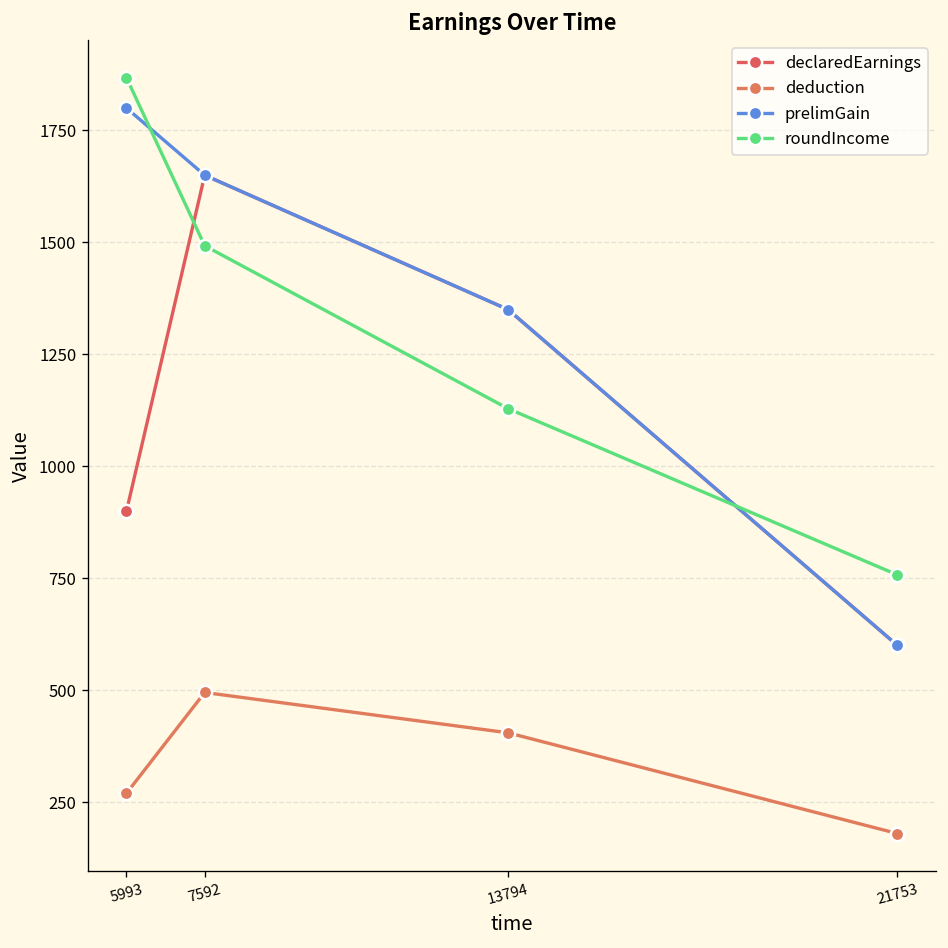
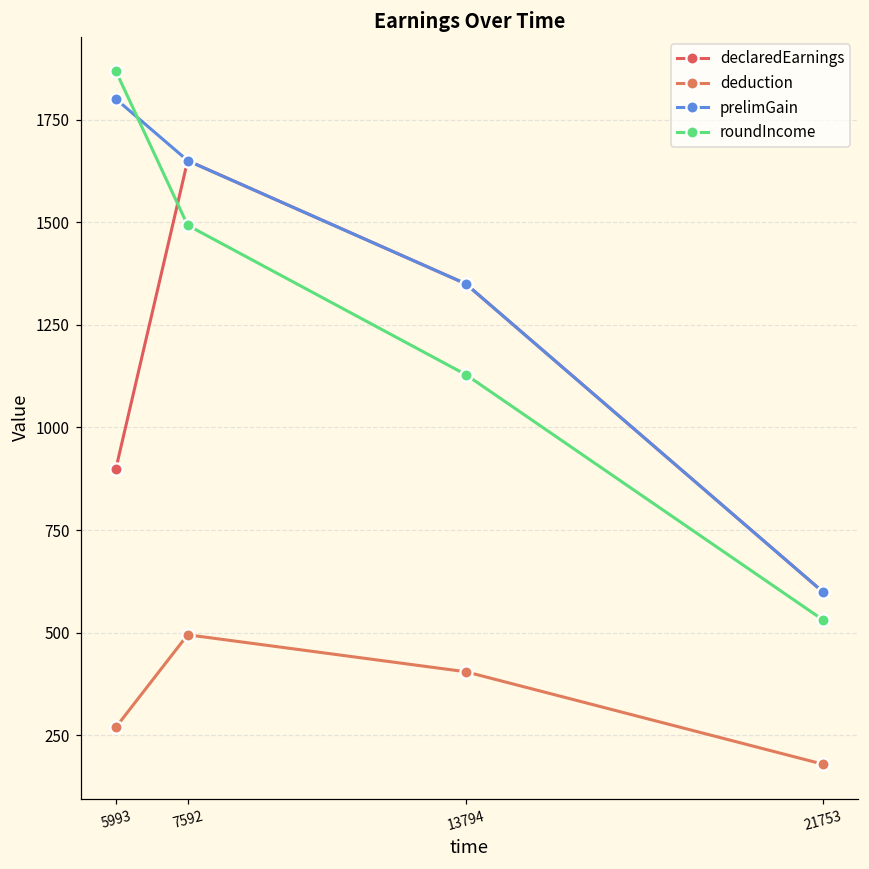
roundIncome, 21753: 760 -> 530
